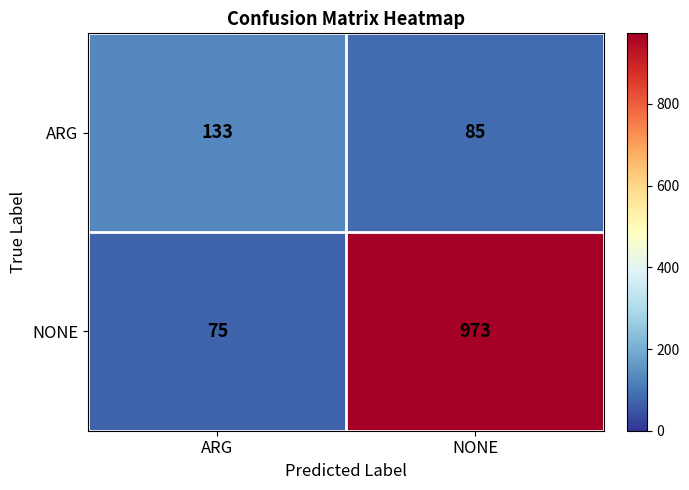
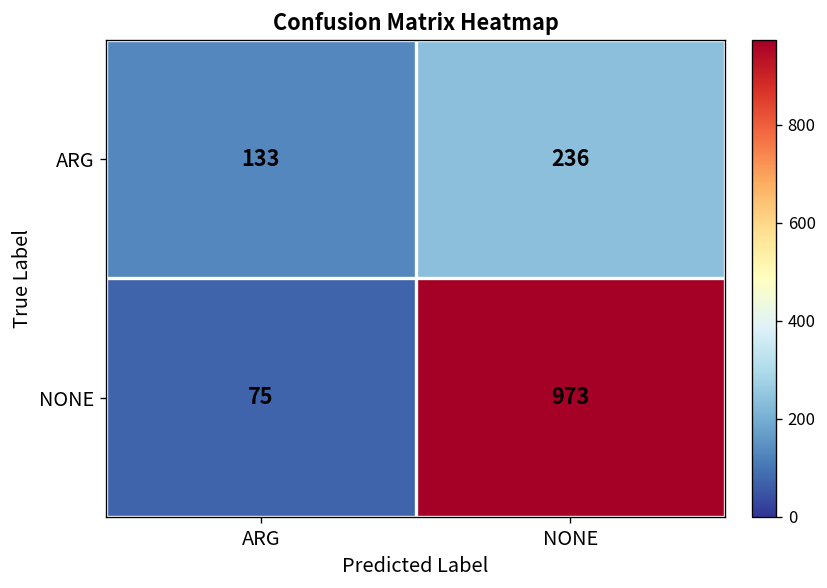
ARG, NONE: 85 -> 236
